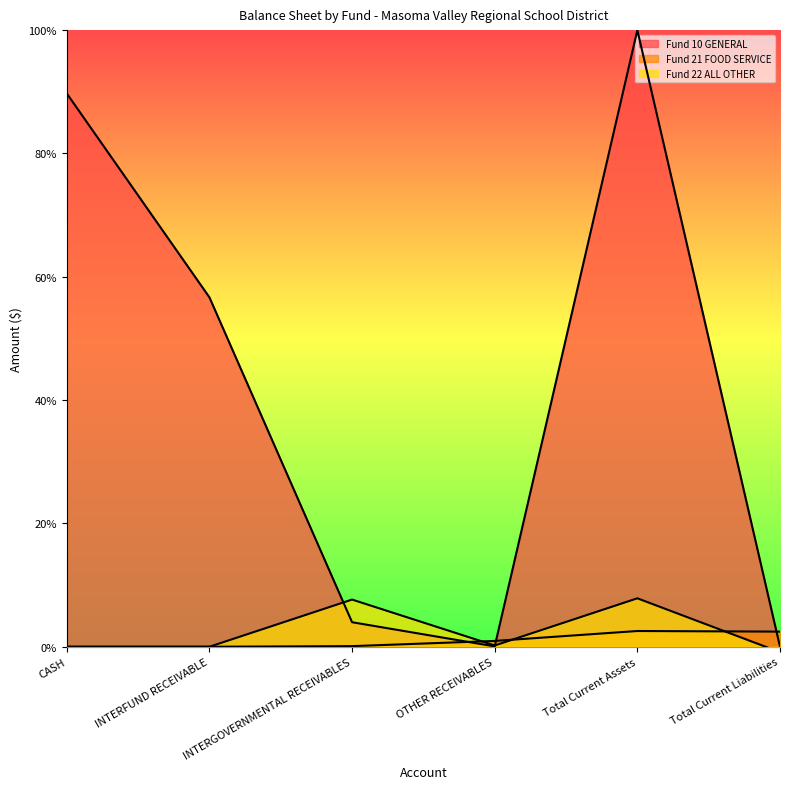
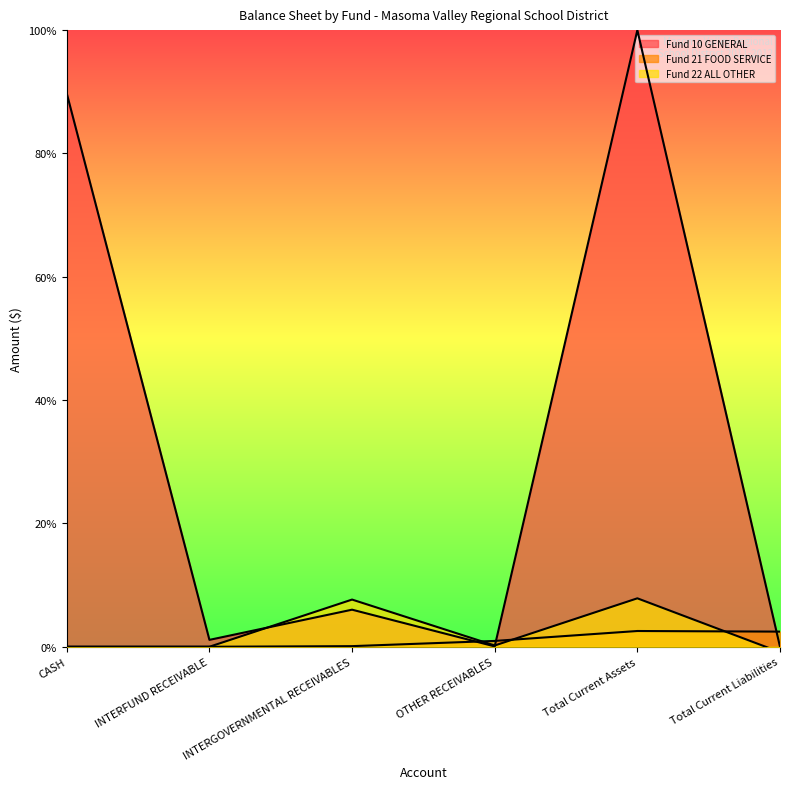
Fund 10 GENERAL, INTERFUND RECEIVABLE: 57% -> 1%
Fund 10 GENERAL, INTERGOVERNMENTAL RECEIVABLES: 4% -> 6%
